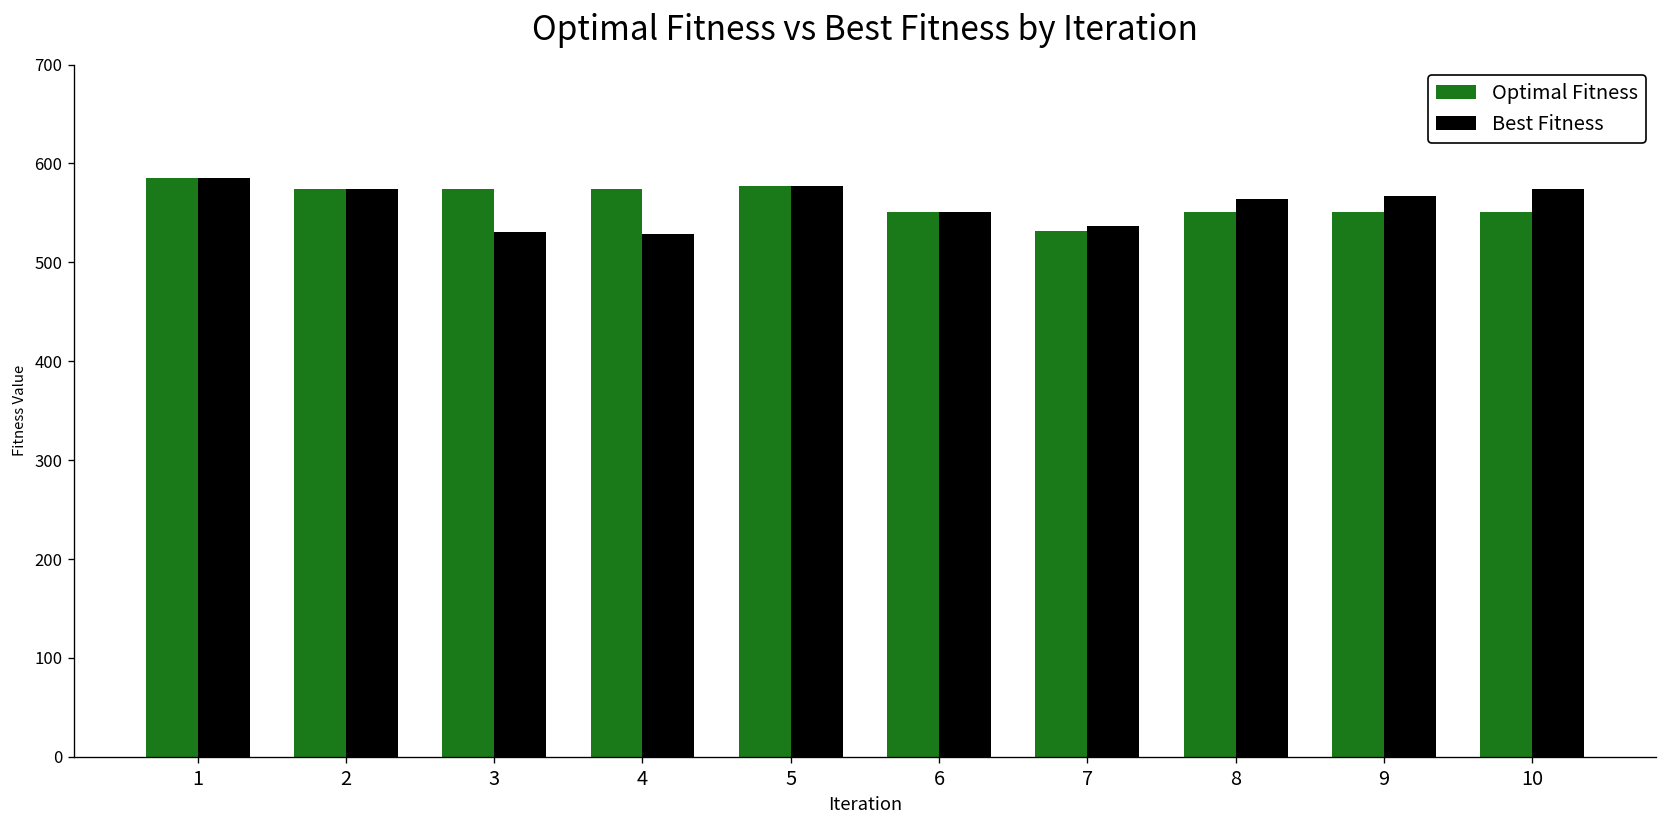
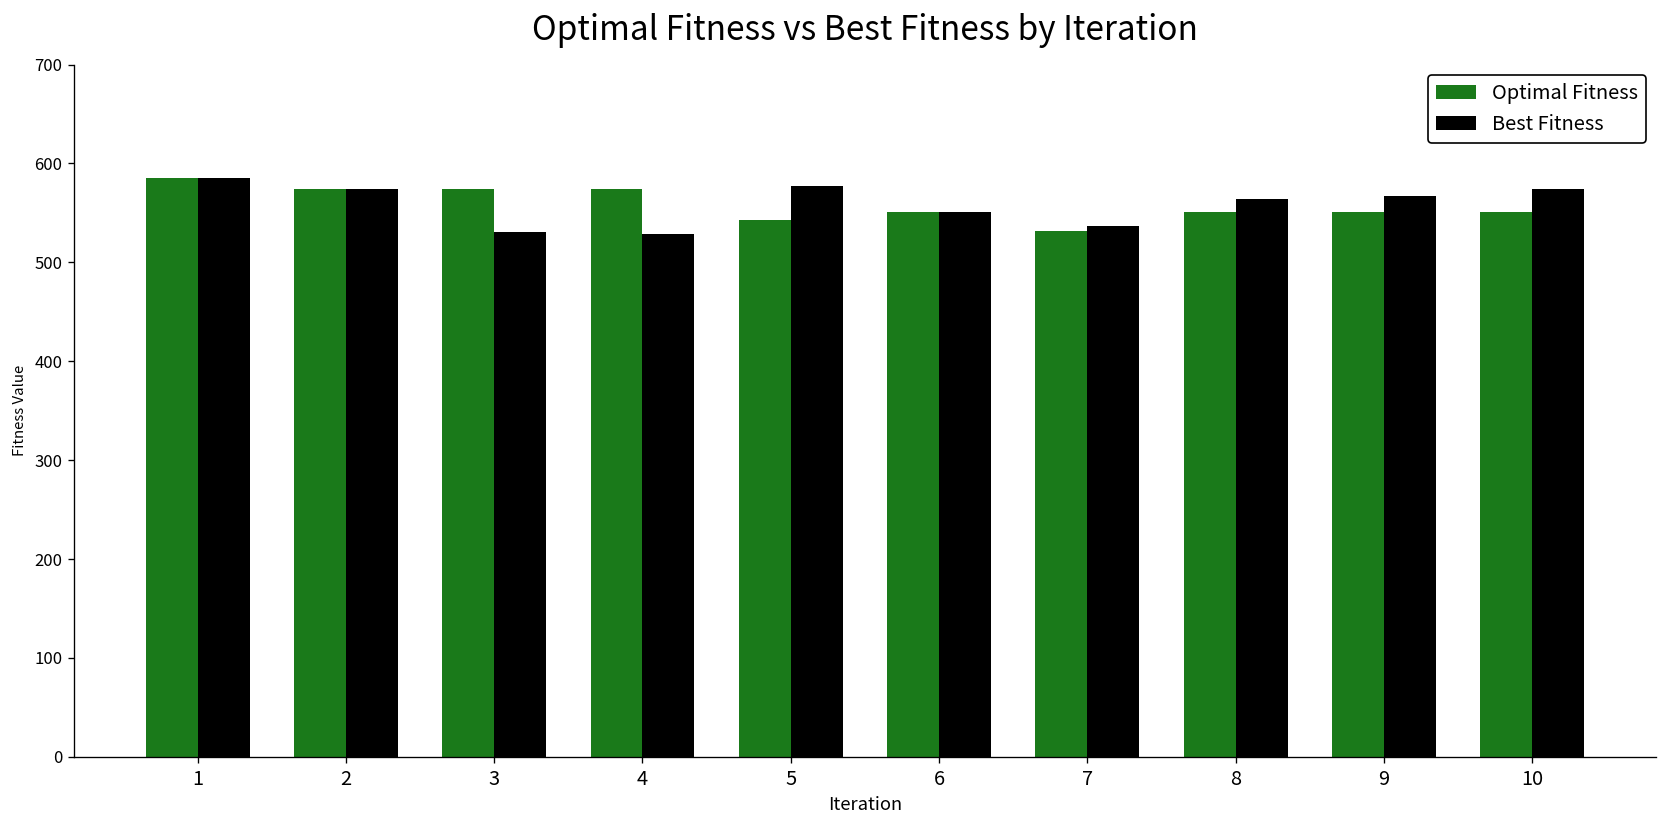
Optimal Fitness, 5: 580 -> 540
